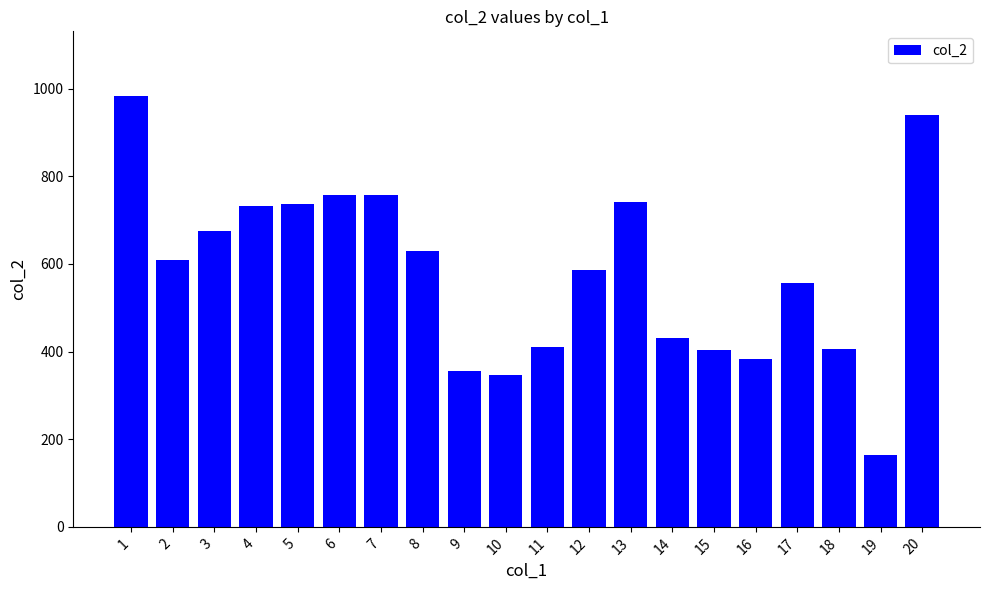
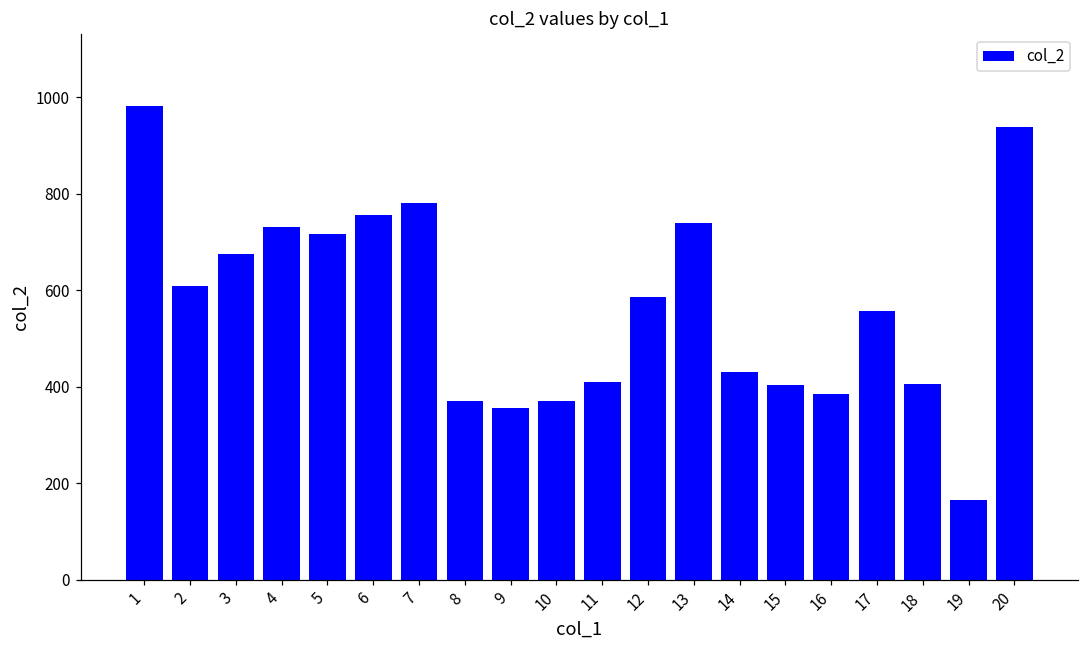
5: 740 -> 720
7: 760 -> 780
8: 630 -> 370
10: 350 -> 370
